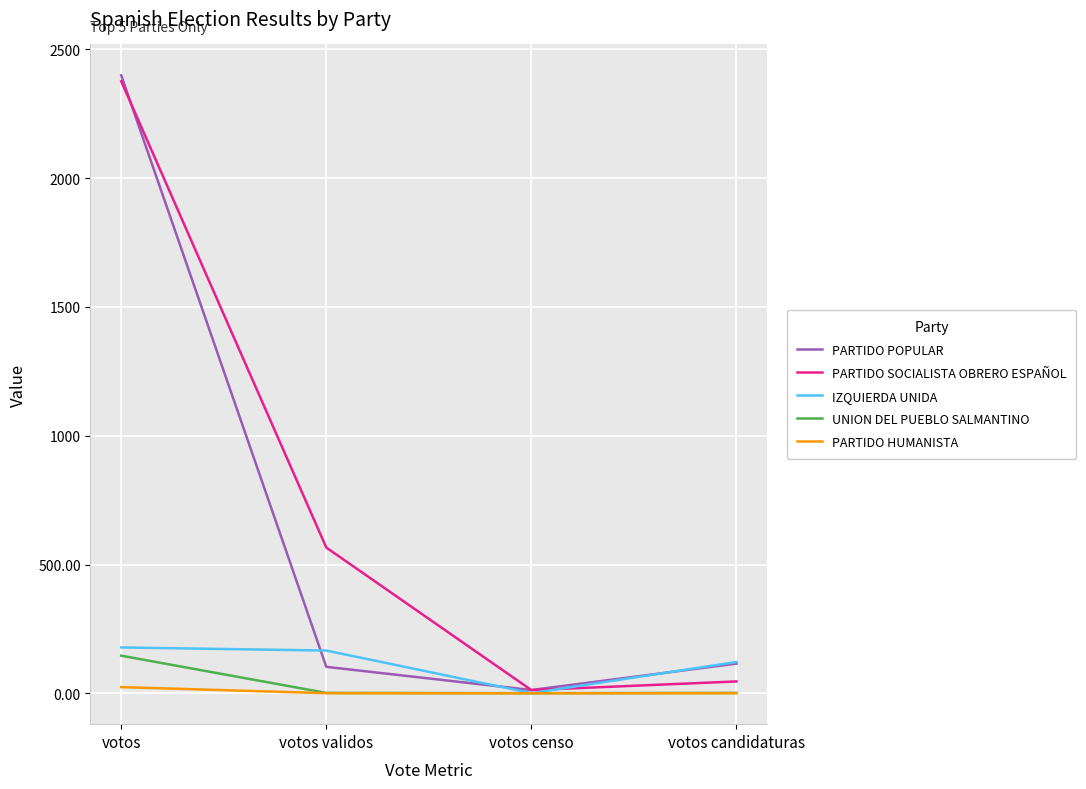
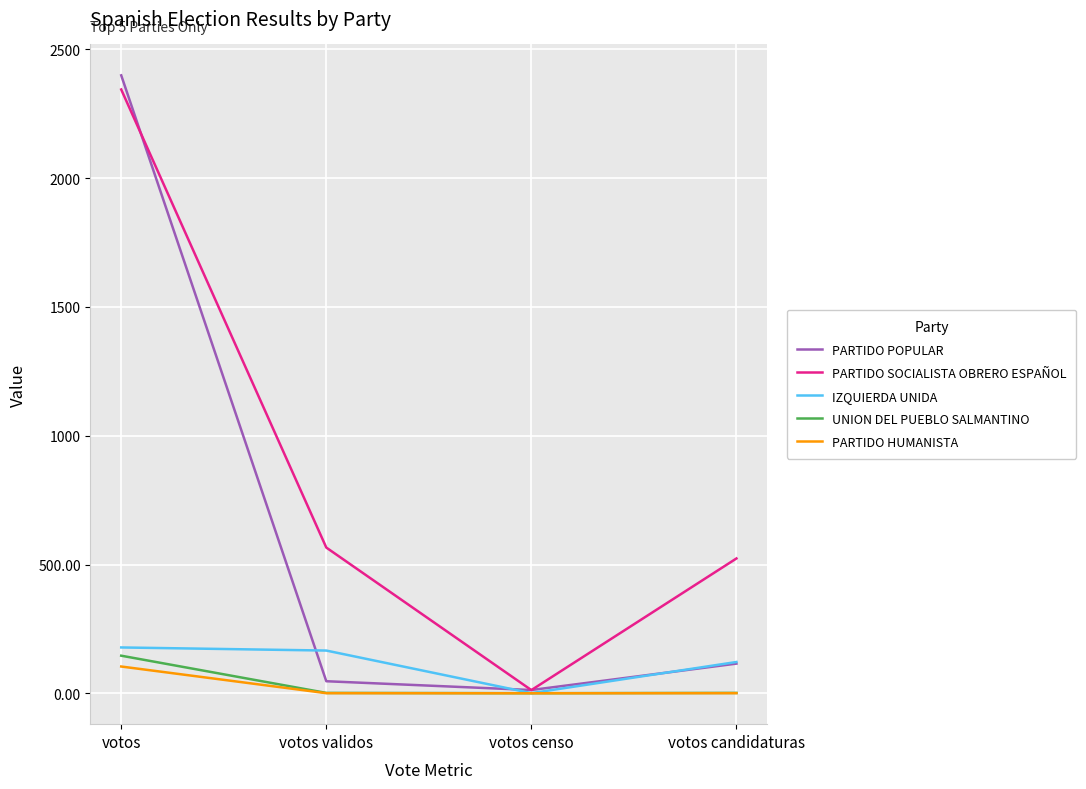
PARTIDO SOCIALISTA OBRERO ESPAÑOL, votos: 2380 -> 2340
PARTIDO HUMANISTA, votos: 20 -> 100
PARTIDO POPULAR, votos validos: 100 -> 50
PARTIDO SOCIALISTA OBRERO ESPAÑOL, votos candidaturas: 50 -> 520
